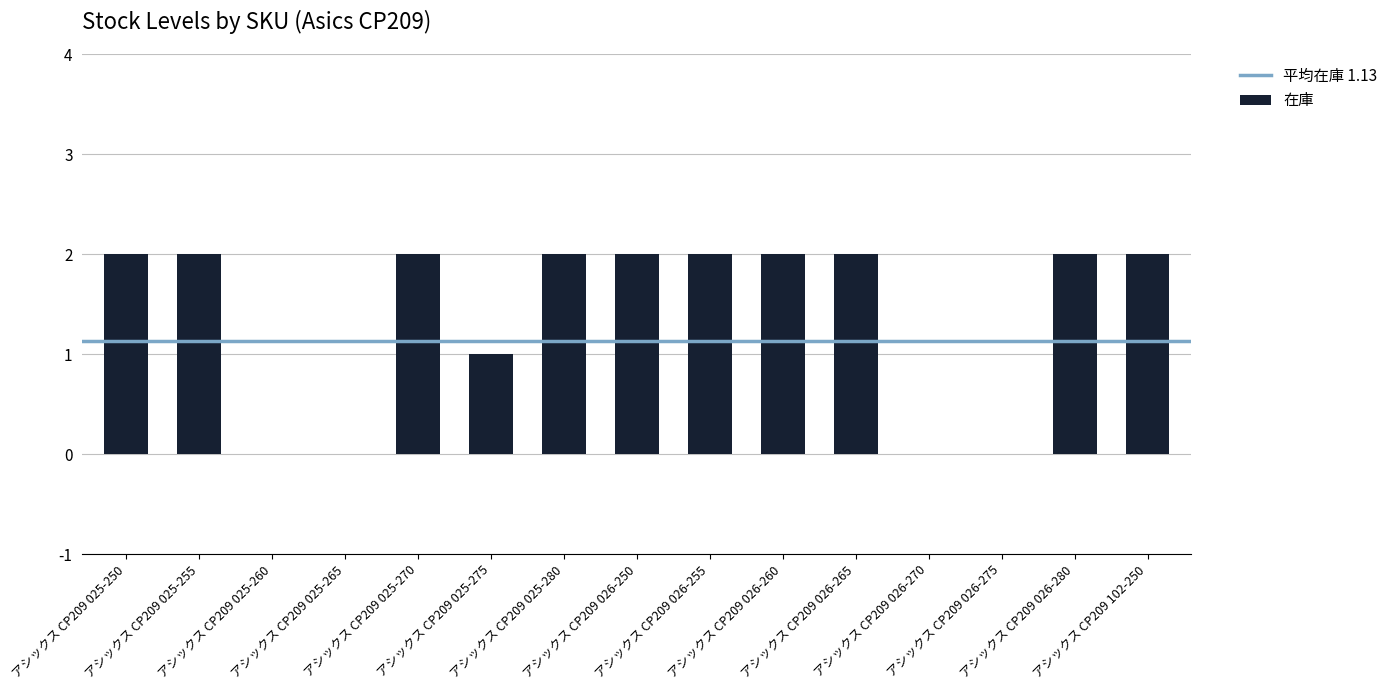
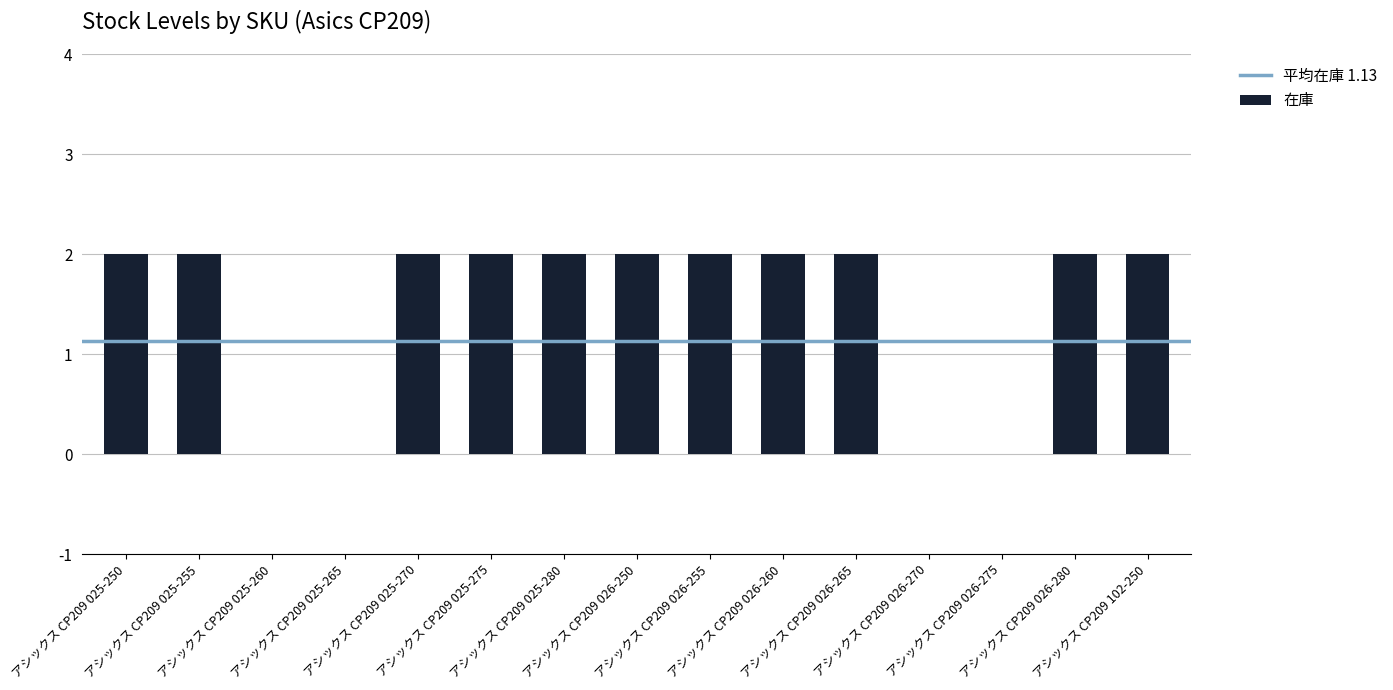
アシックス CP209 025-275: 1 -> 2
